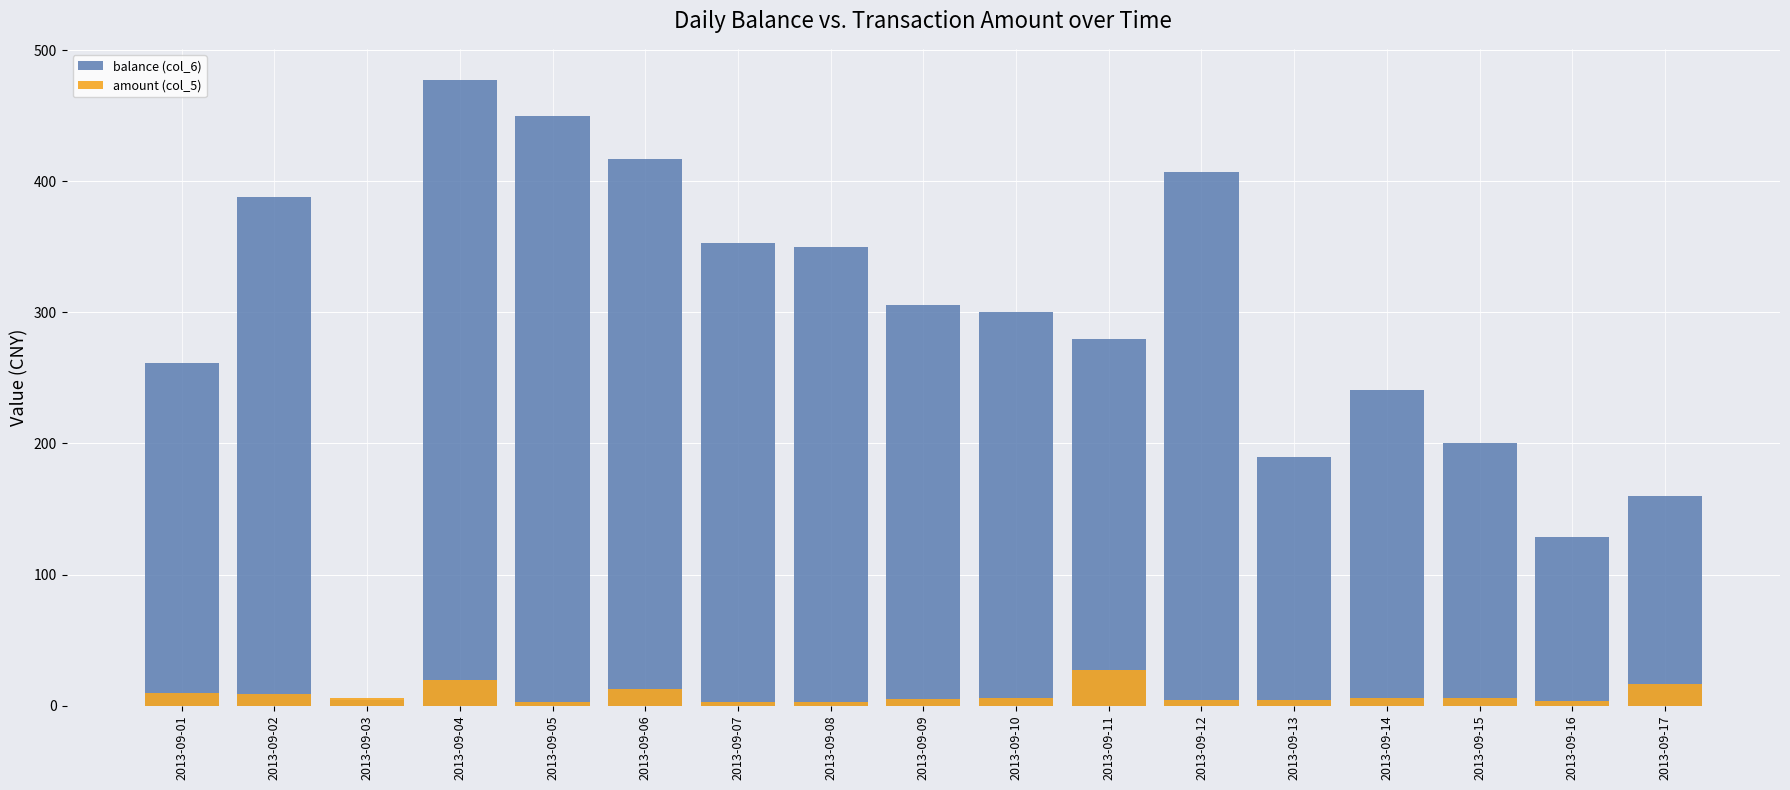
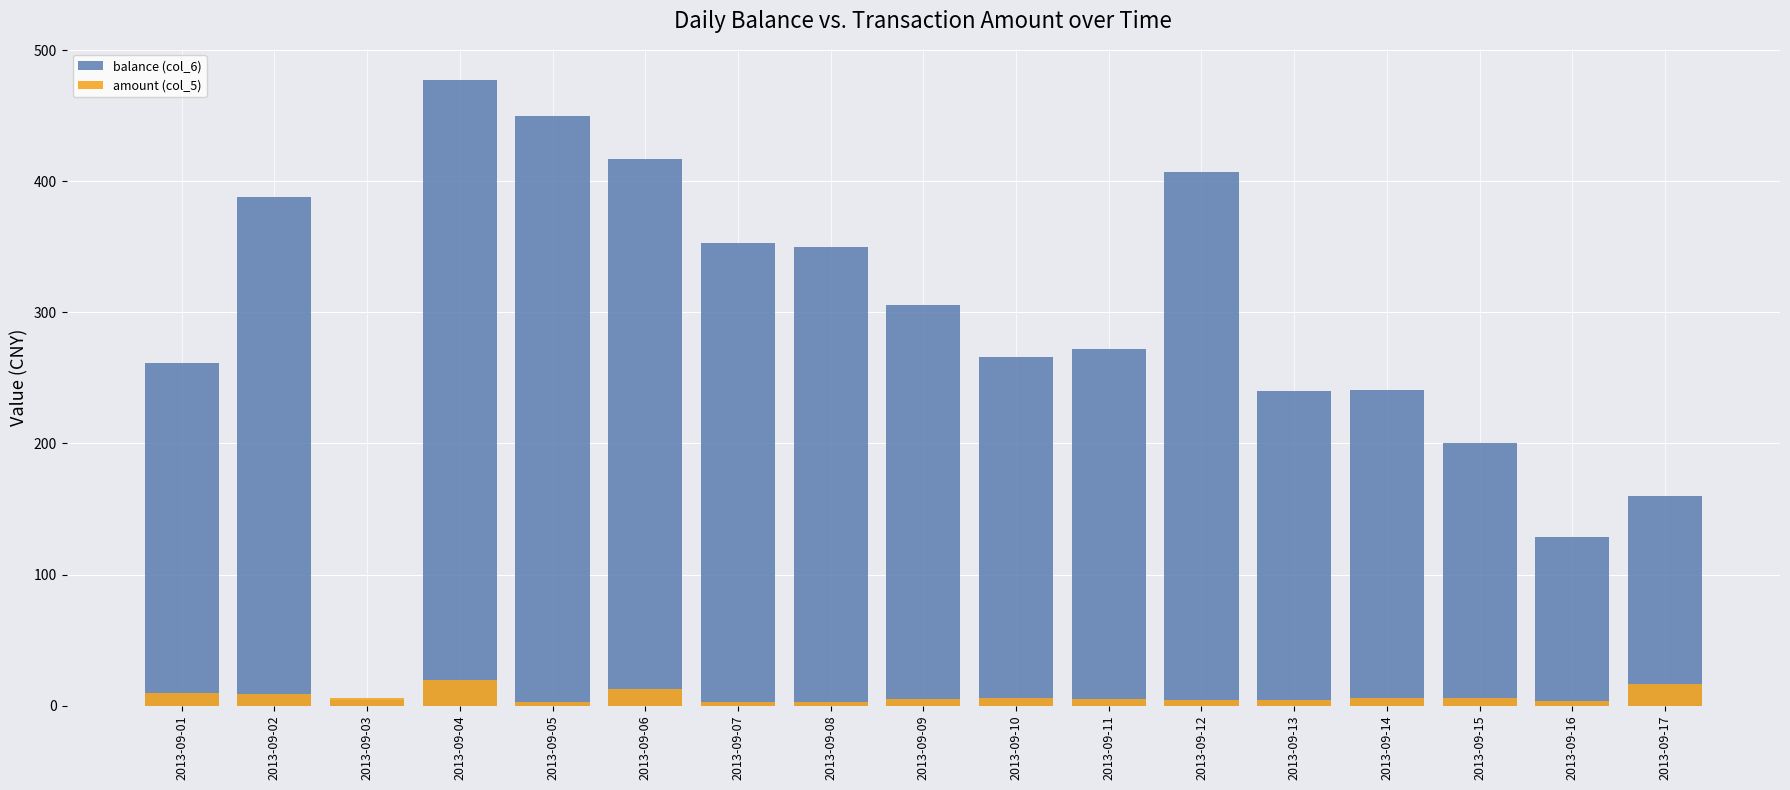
balance (col_6), 2013-09-10: 300 -> 266
balance (col_6), 2013-09-11: 280 -> 272
amount (col_5), 2013-09-11: 27 -> 5
balance (col_6), 2013-09-13: 190 -> 240
